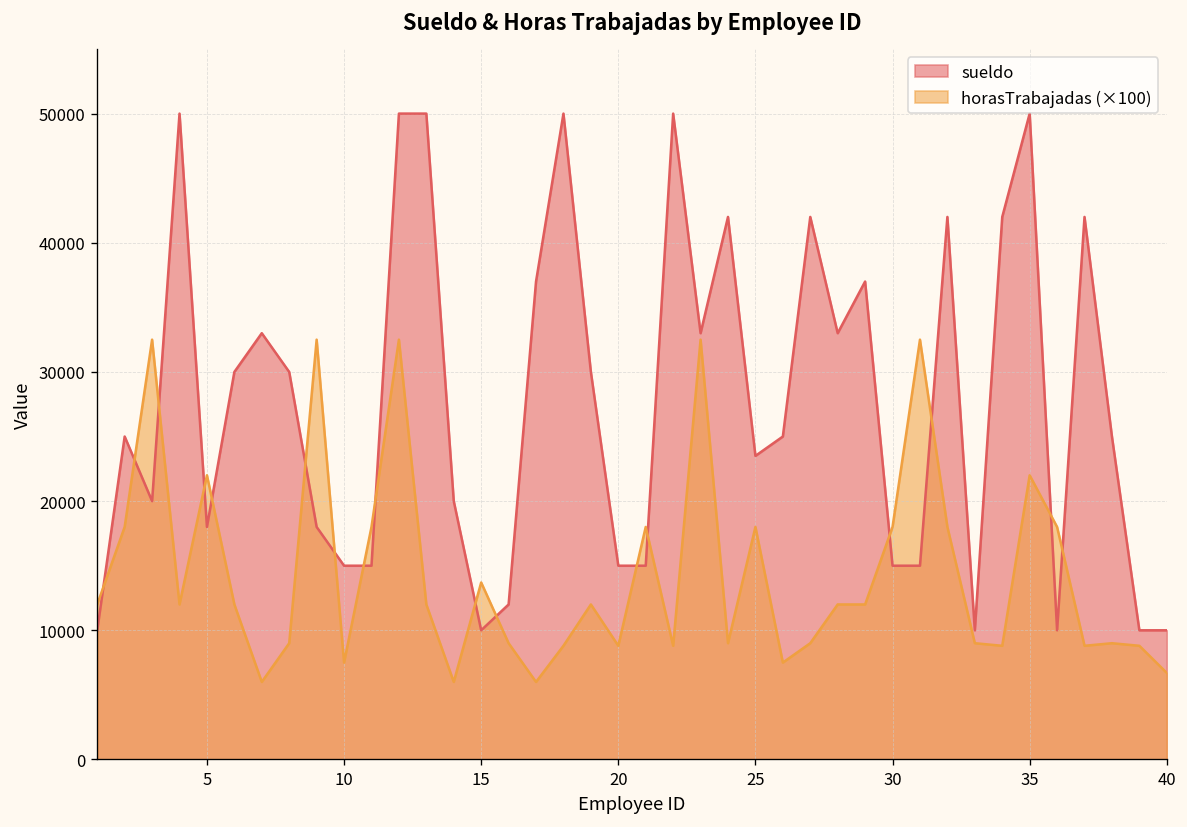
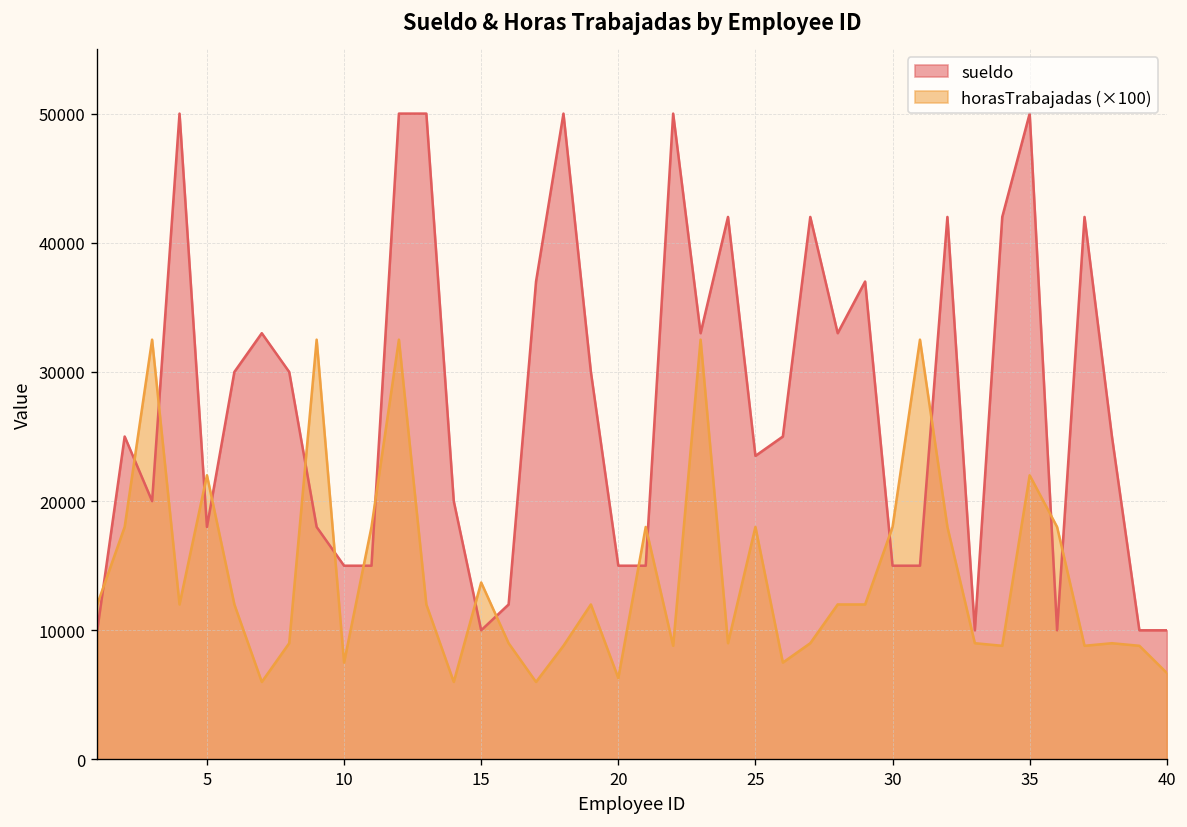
horasTrabajadas (×100), 20: 8800 -> 6300
